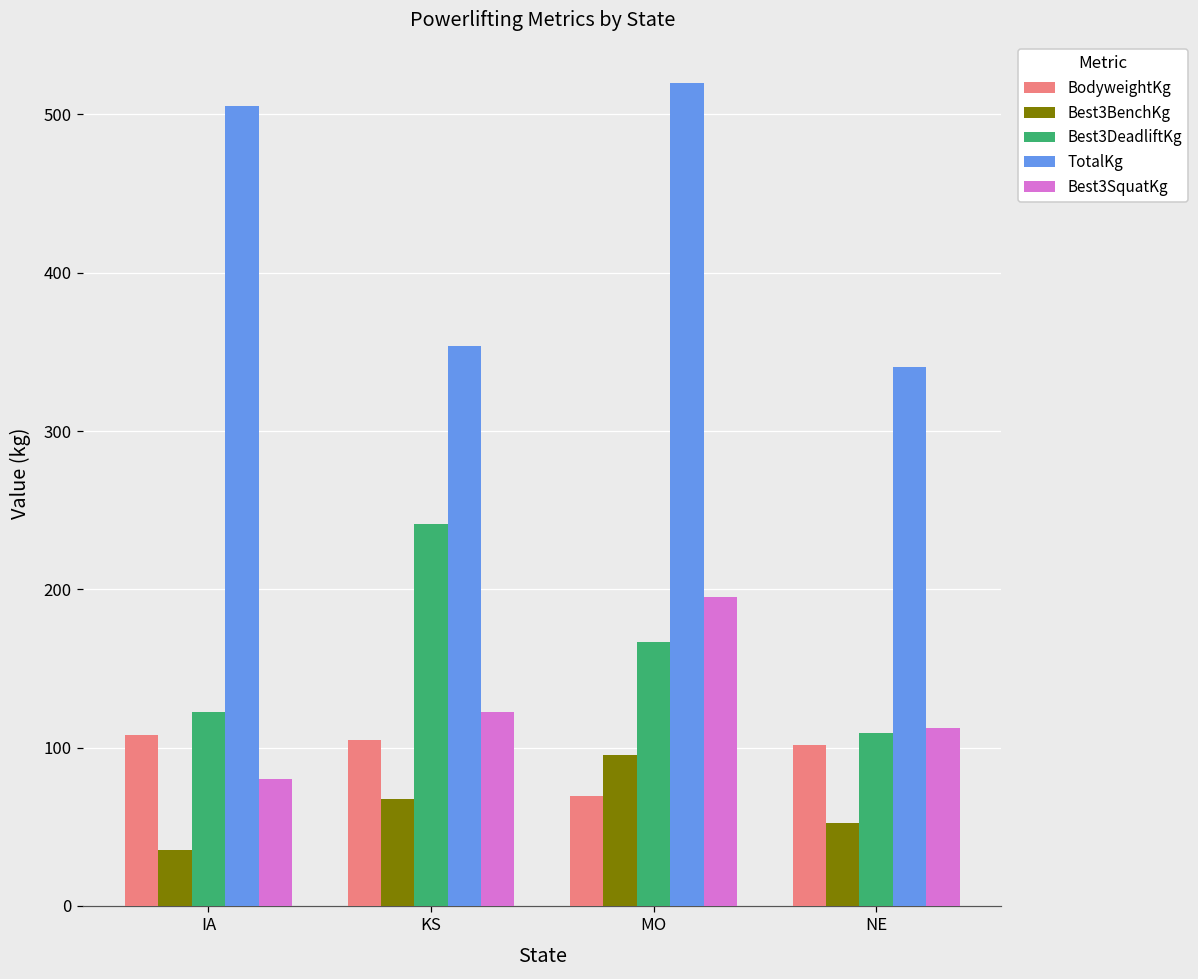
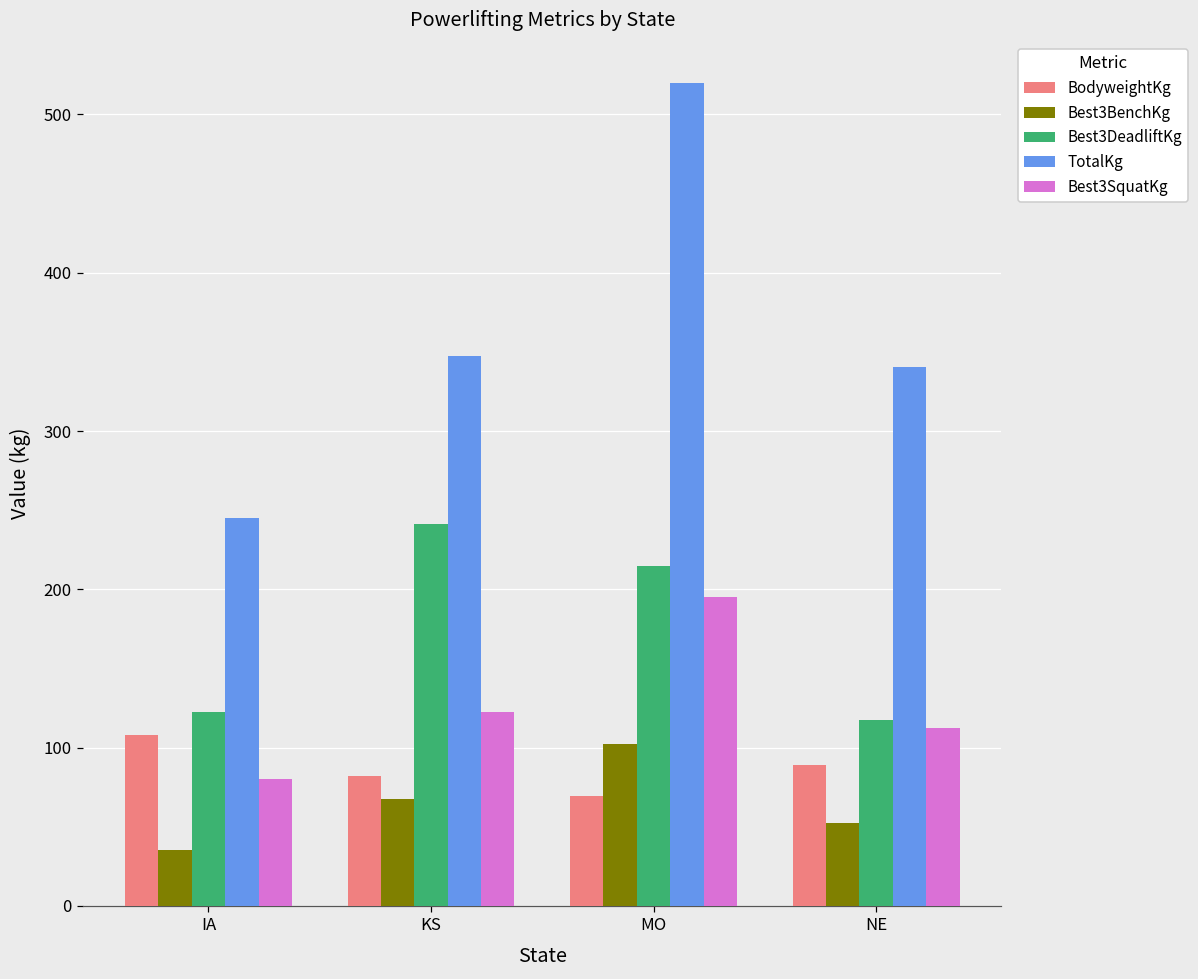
TotalKg, IA: 505 -> 245
BodyweightKg, KS: 105 -> 82
TotalKg, KS: 354 -> 348
Best3BenchKg, MO: 95 -> 103
Best3DeadliftKg, MO: 167 -> 215
BodyweightKg, NE: 102 -> 89
Best3DeadliftKg, NE: 109 -> 118
